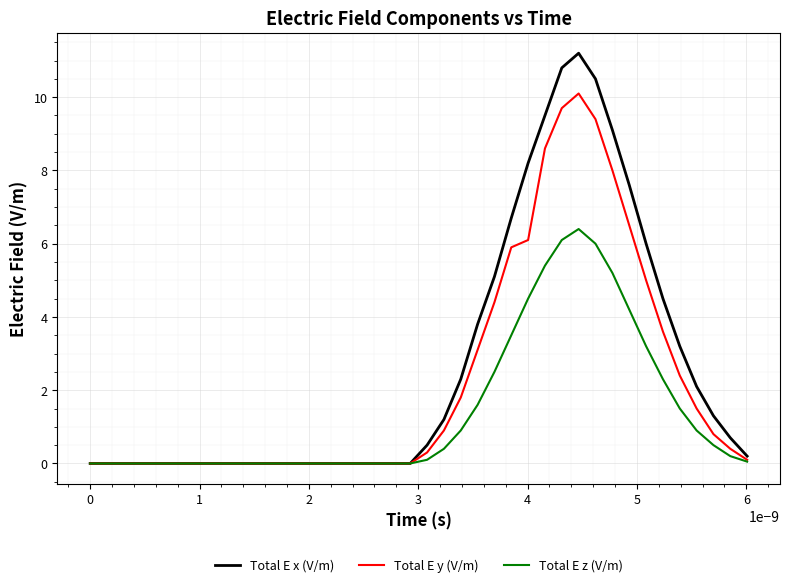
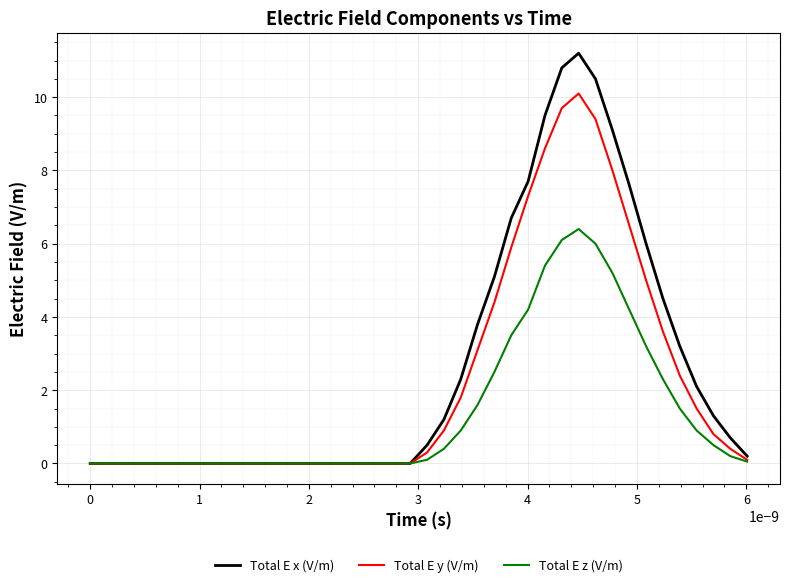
Total E x (V/m), 4: 8.2 -> 7.7
Total E y (V/m), 4: 6.1 -> 7.3
Total E z (V/m), 4: 4.5 -> 4.2
